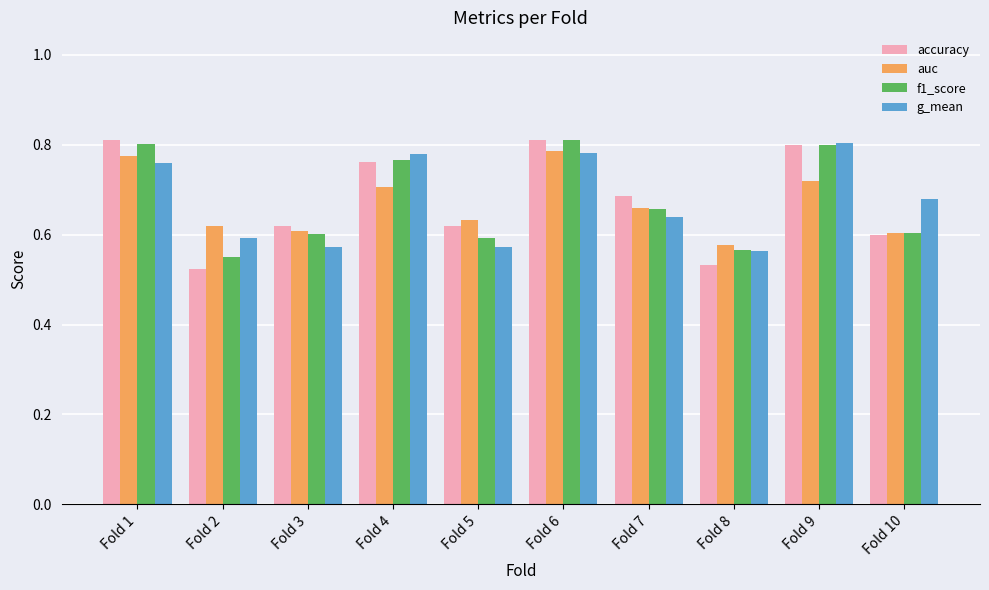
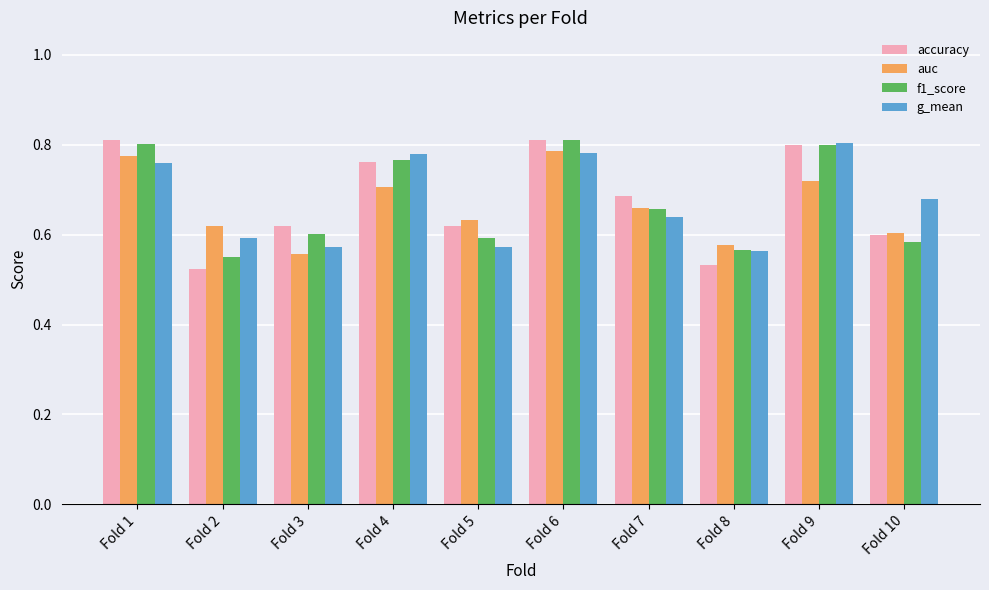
auc, Fold 3: 0.61 -> 0.56
f1_score, Fold 10: 0.60 -> 0.58
